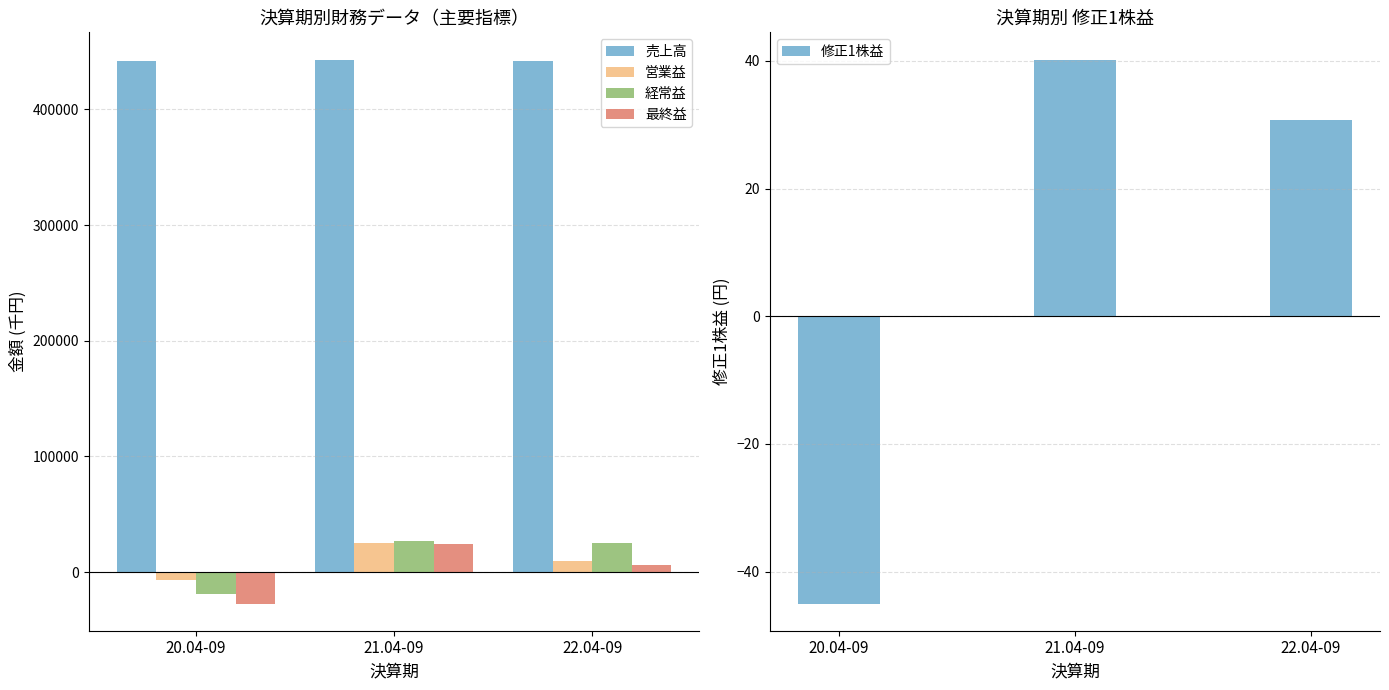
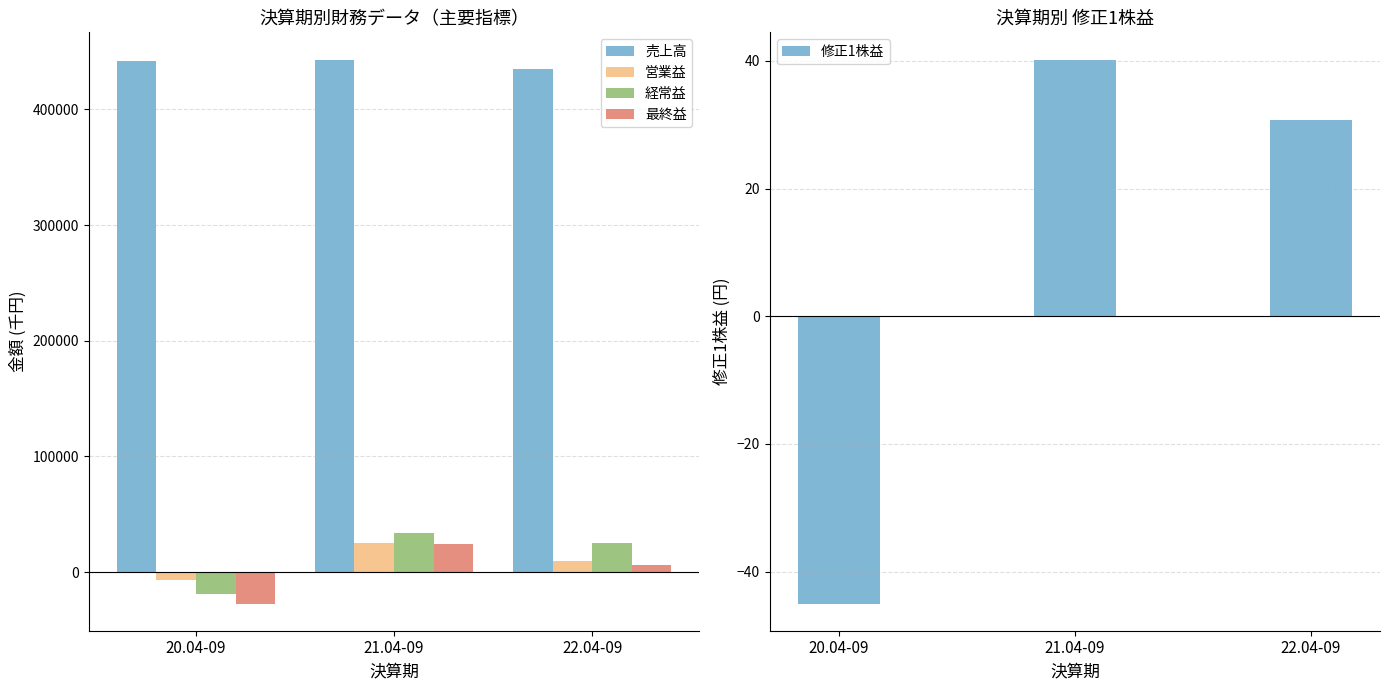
決算期別財務データ（主要指標）, 経常益, 21.04-09: 27000 -> 34000
決算期別財務データ（主要指標）, 売上高, 22.04-09: 442000 -> 435000
